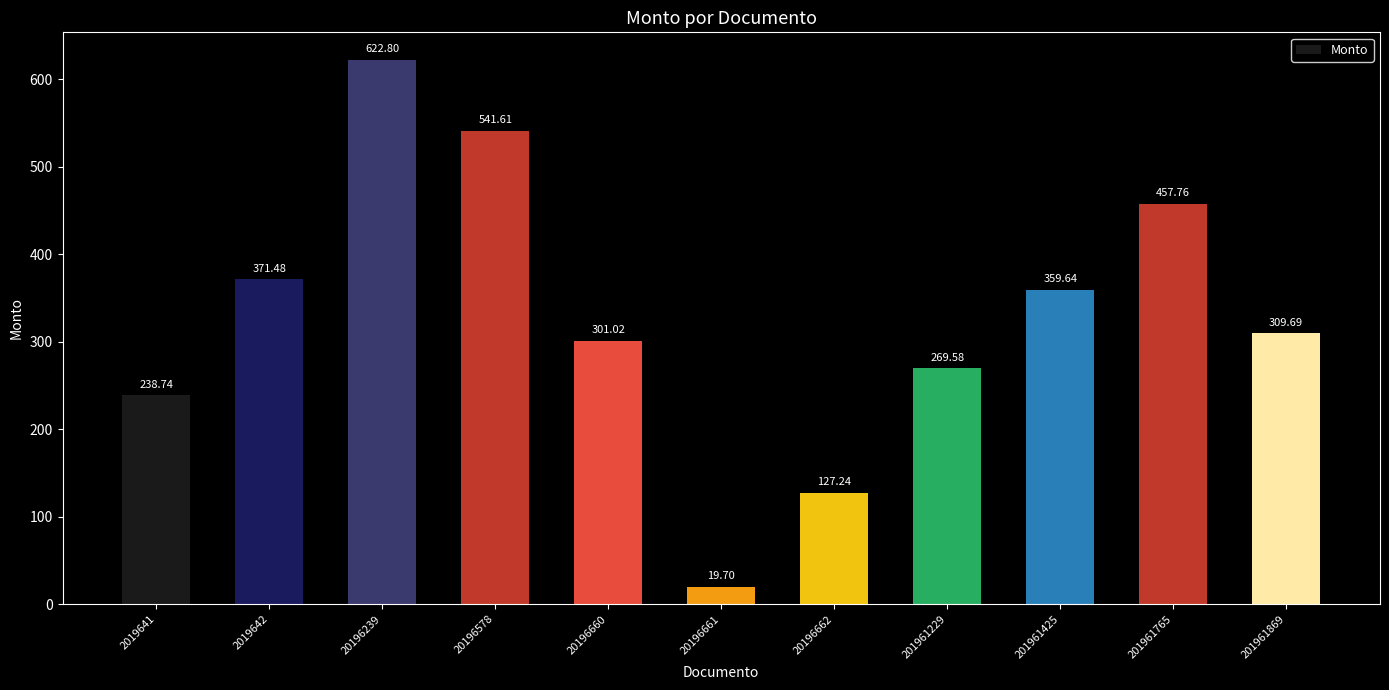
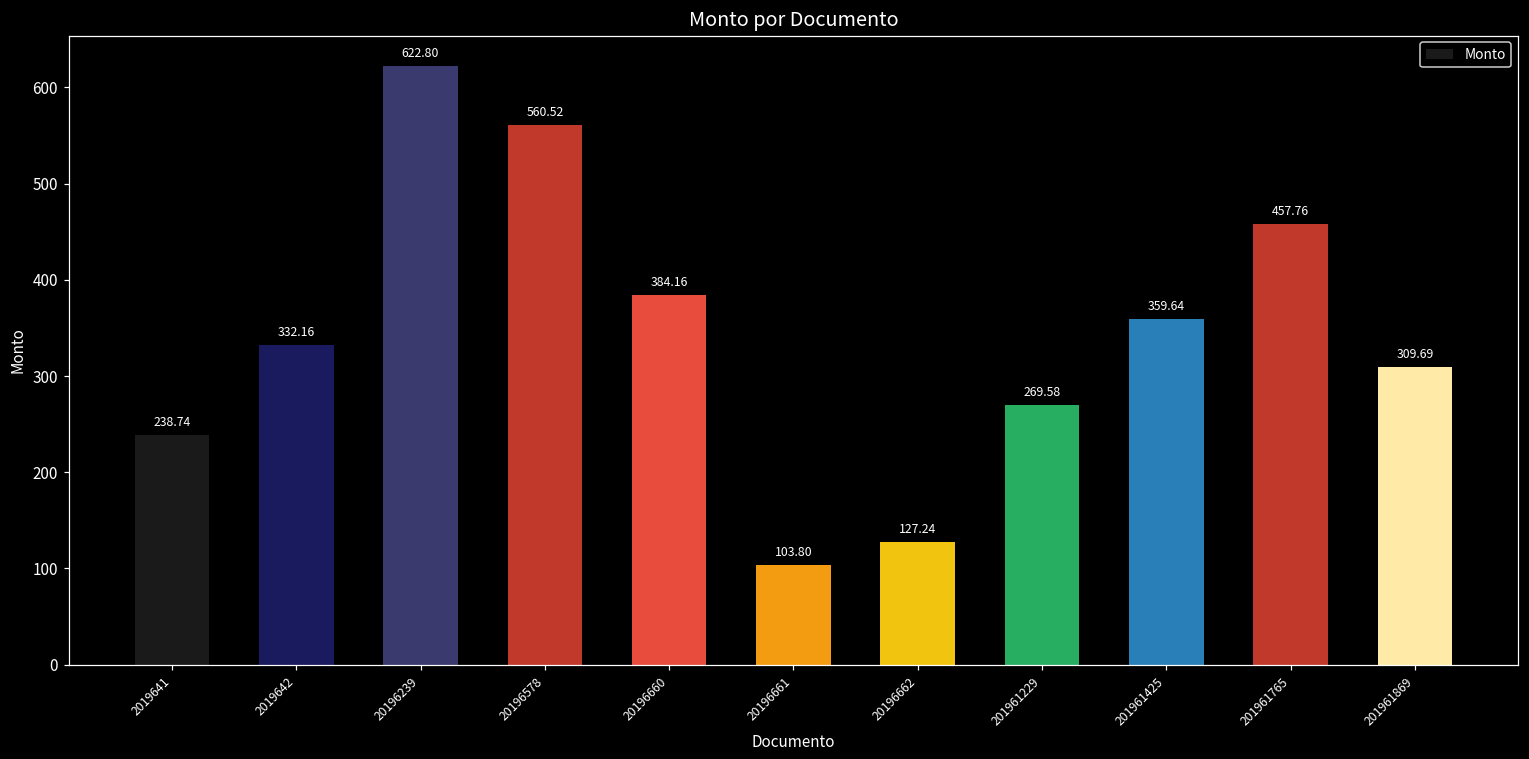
2019642: 371.48 -> 332.16
20196578: 541.61 -> 560.52
20196660: 301.02 -> 384.16
20196661: 19.70 -> 103.80
